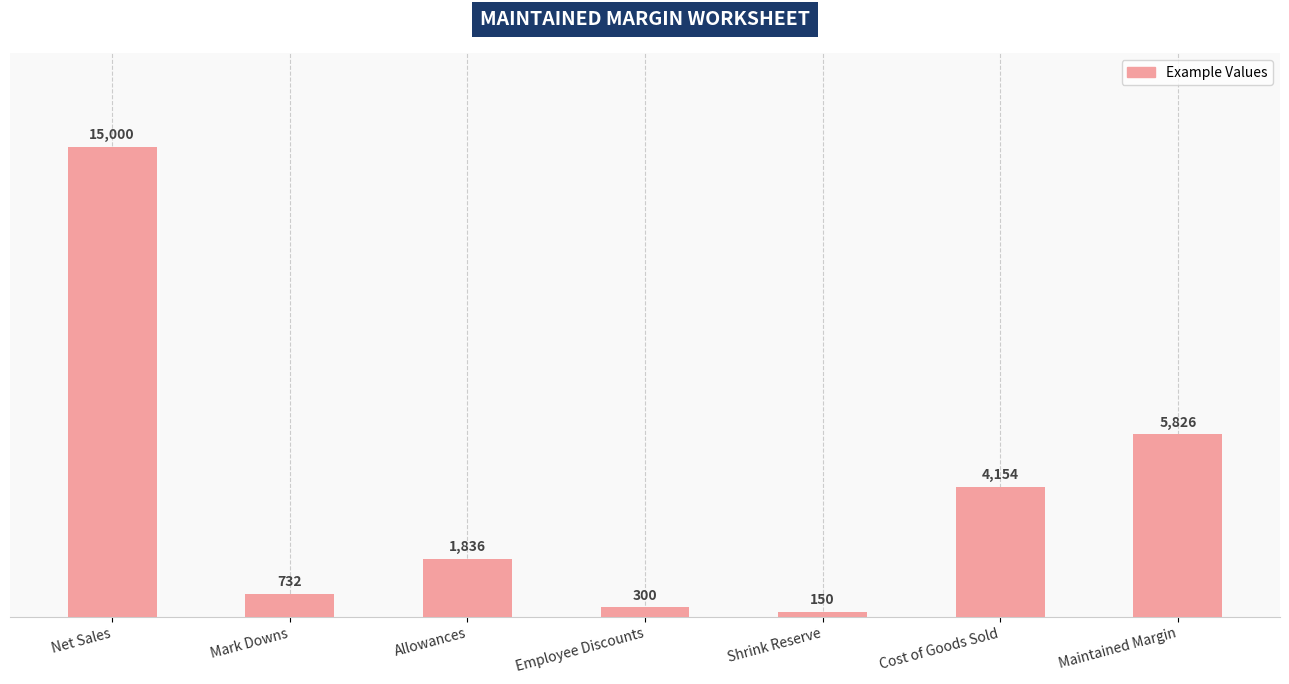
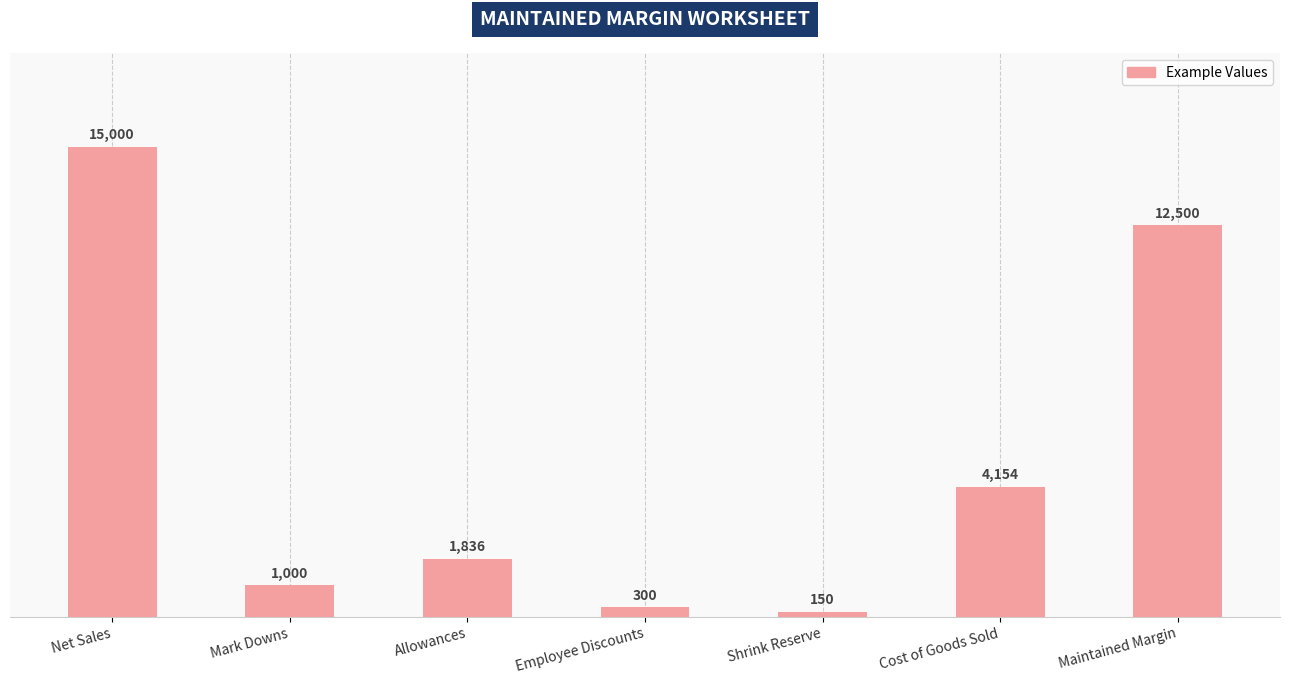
Mark Downs: 732 -> 1,000
Maintained Margin: 5,826 -> 12,500
